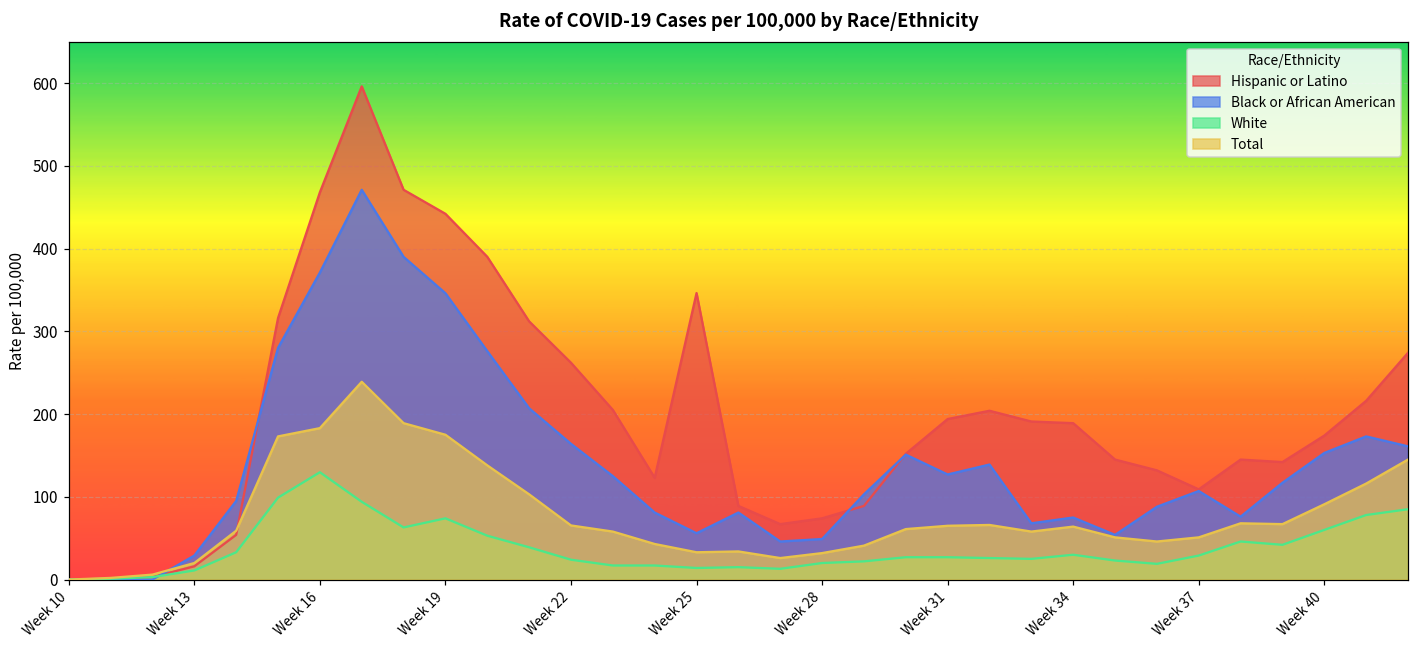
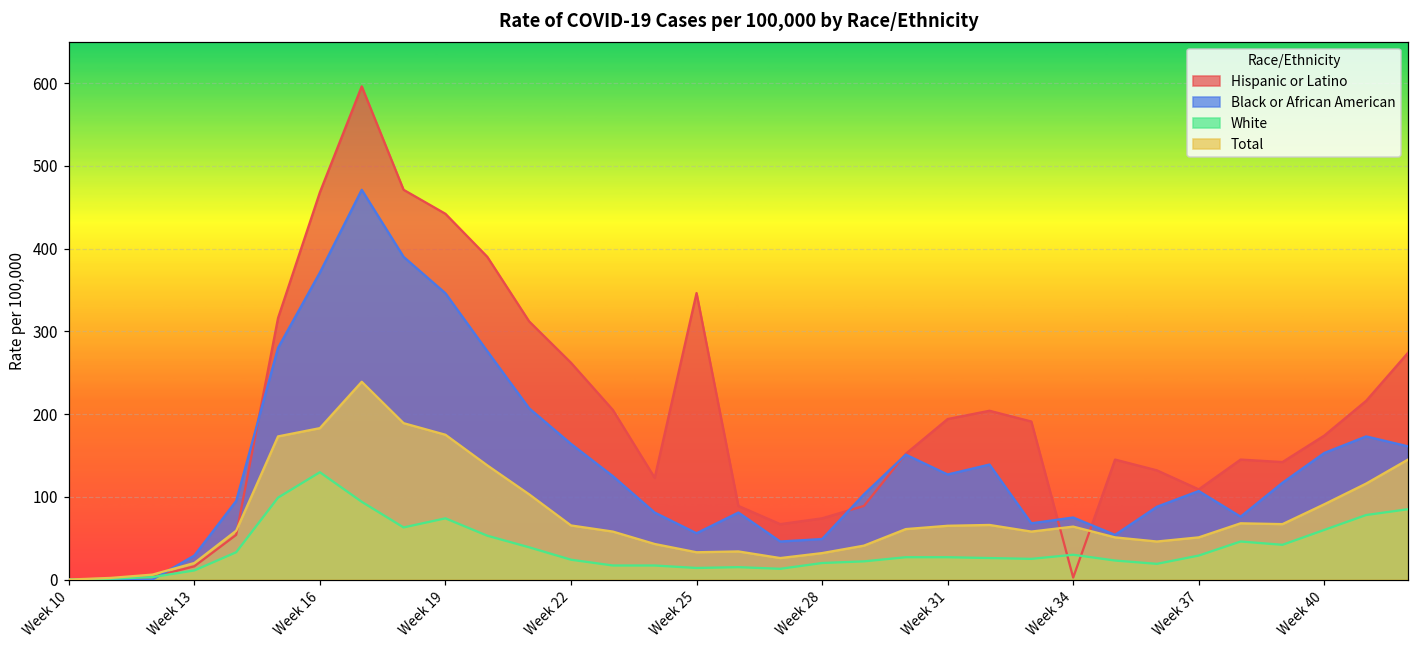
Hispanic or Latino, Week 34: 190 -> 0
